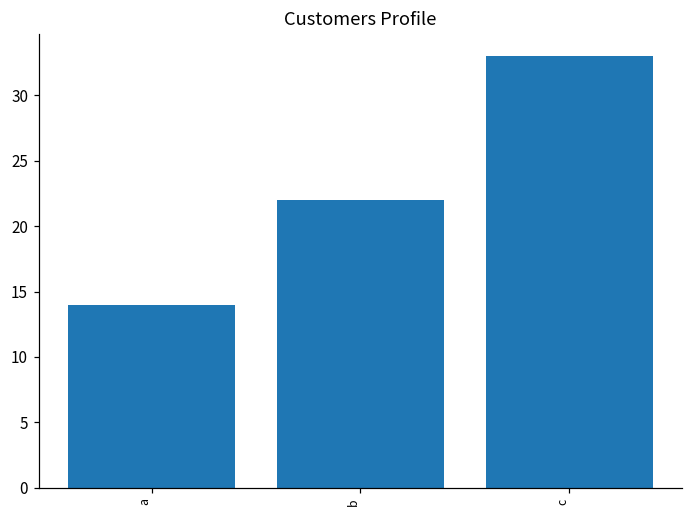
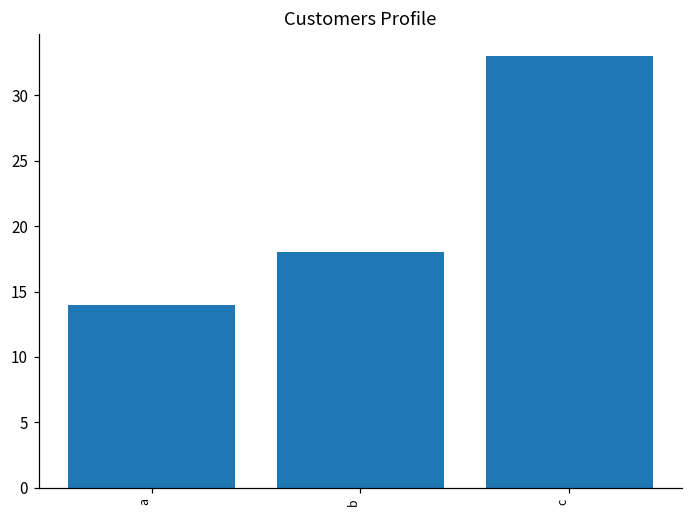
b: 22 -> 18
